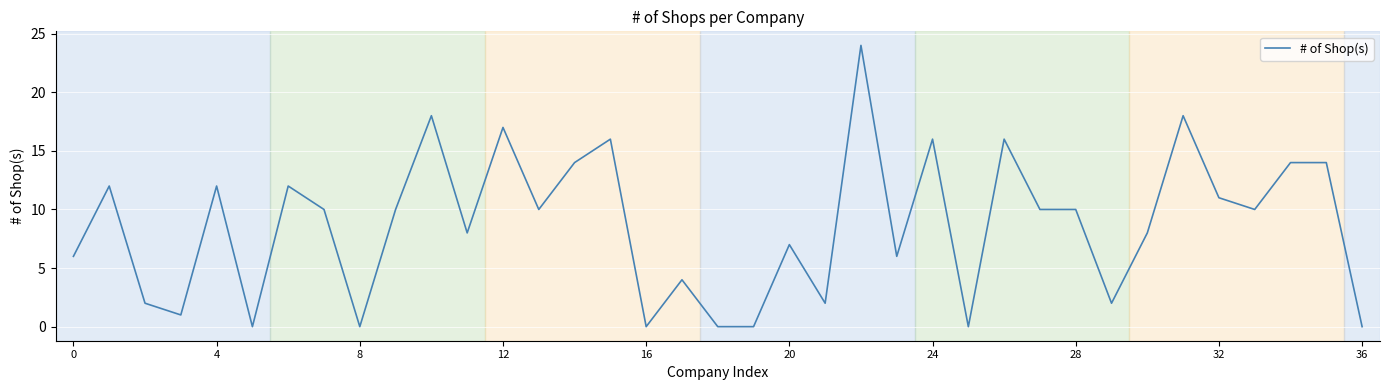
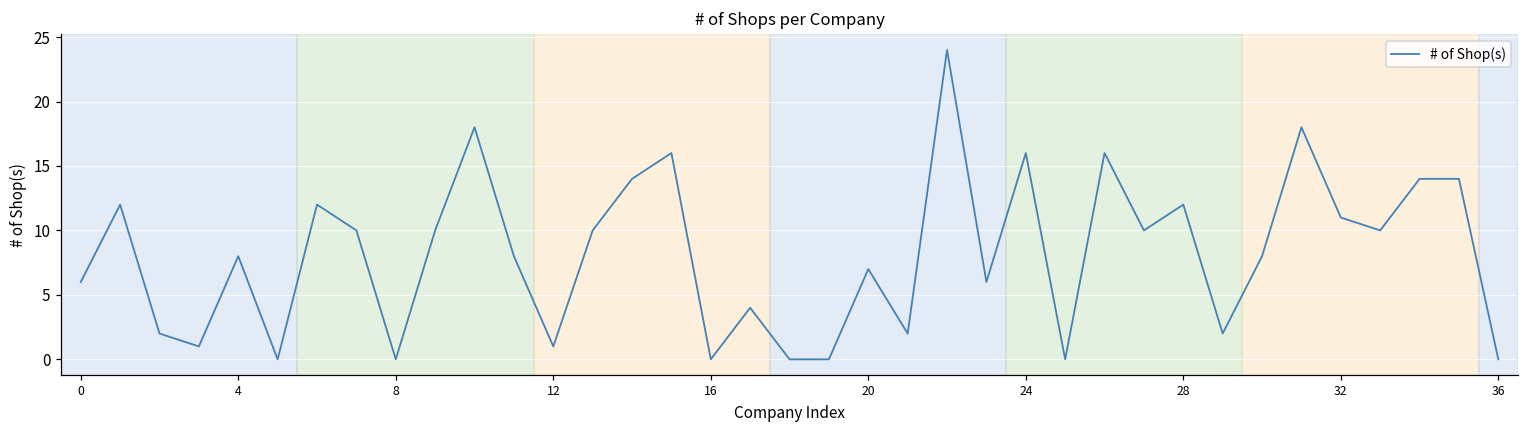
4: 12 -> 8
12: 17 -> 1
28: 10 -> 12
